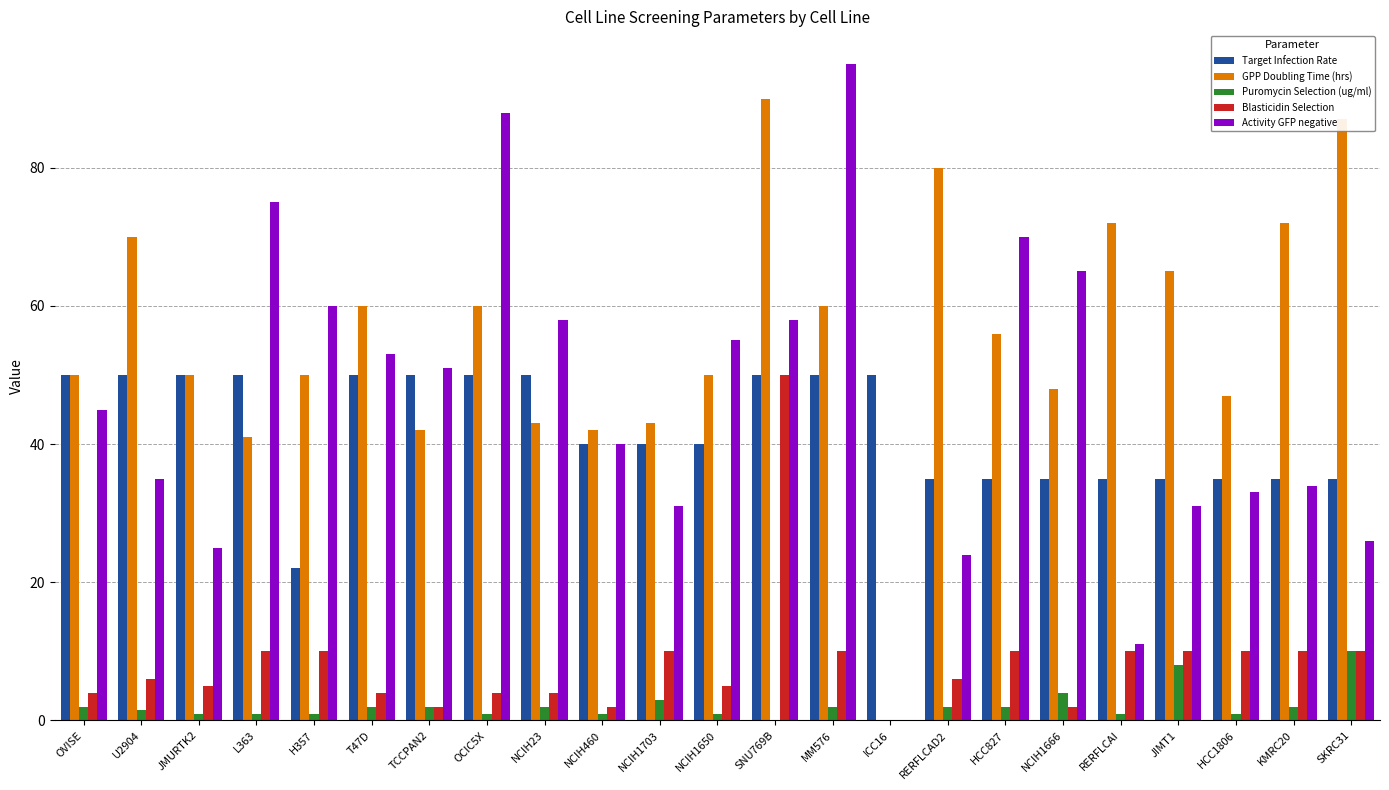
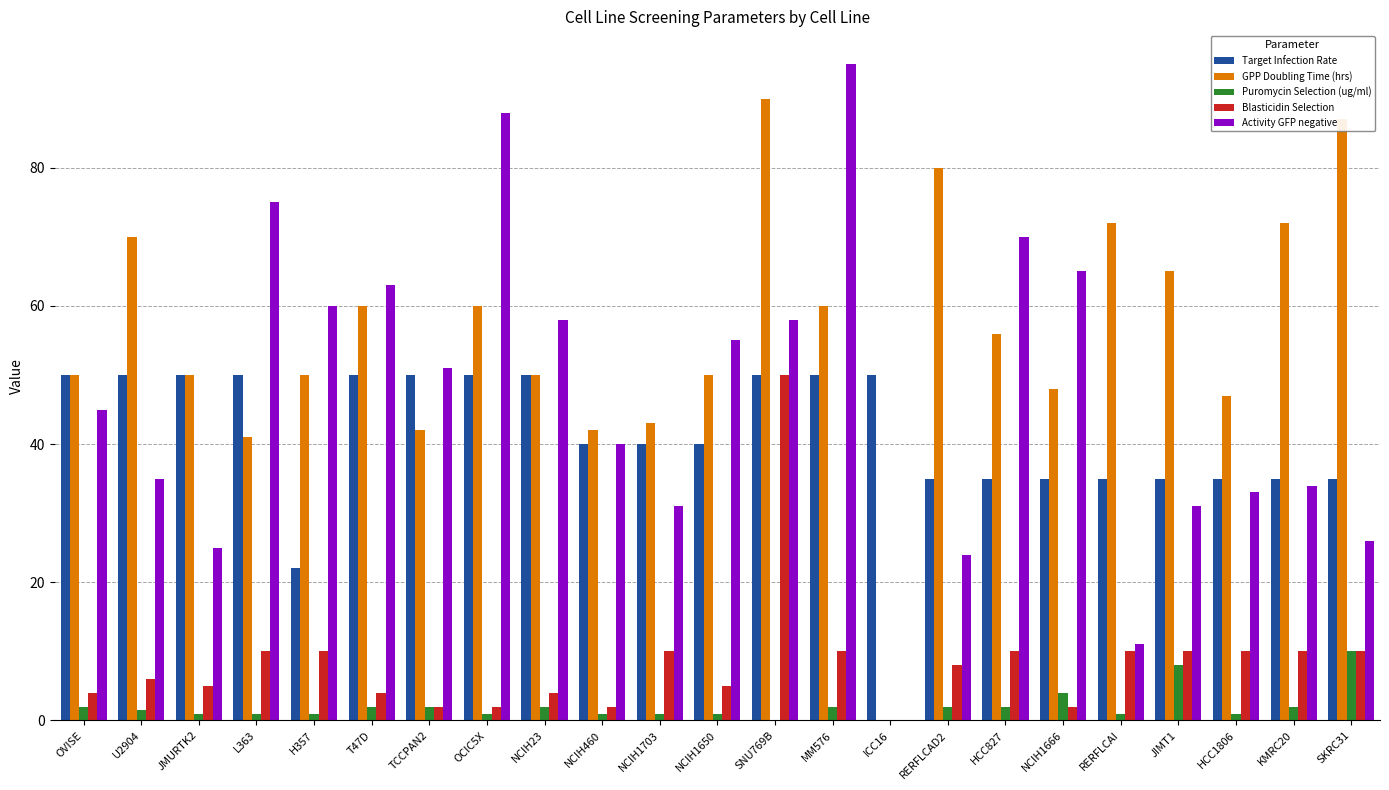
Activity GFP negative, T47D: 53 -> 63
Blasticidin Selection, OCIC5X: 4 -> 2
GPP Doubling Time (hrs), NCIH23: 43 -> 50
Puromycin Selection (ug/ml), NCIH1703: 3 -> 1
Blasticidin Selection, RERFLCAD2: 6 -> 8
